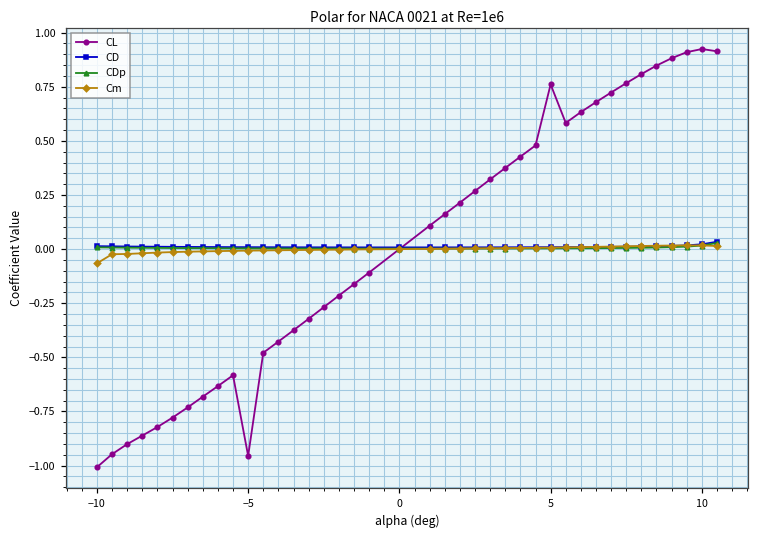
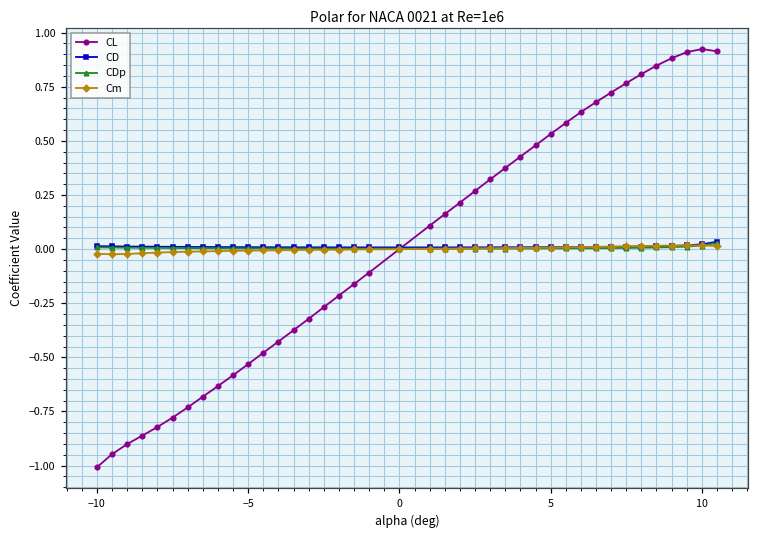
Cm, −10: -0.07 -> -0.02
CL, −5: -0.96 -> -0.53
CL, 5: 0.76 -> 0.53
